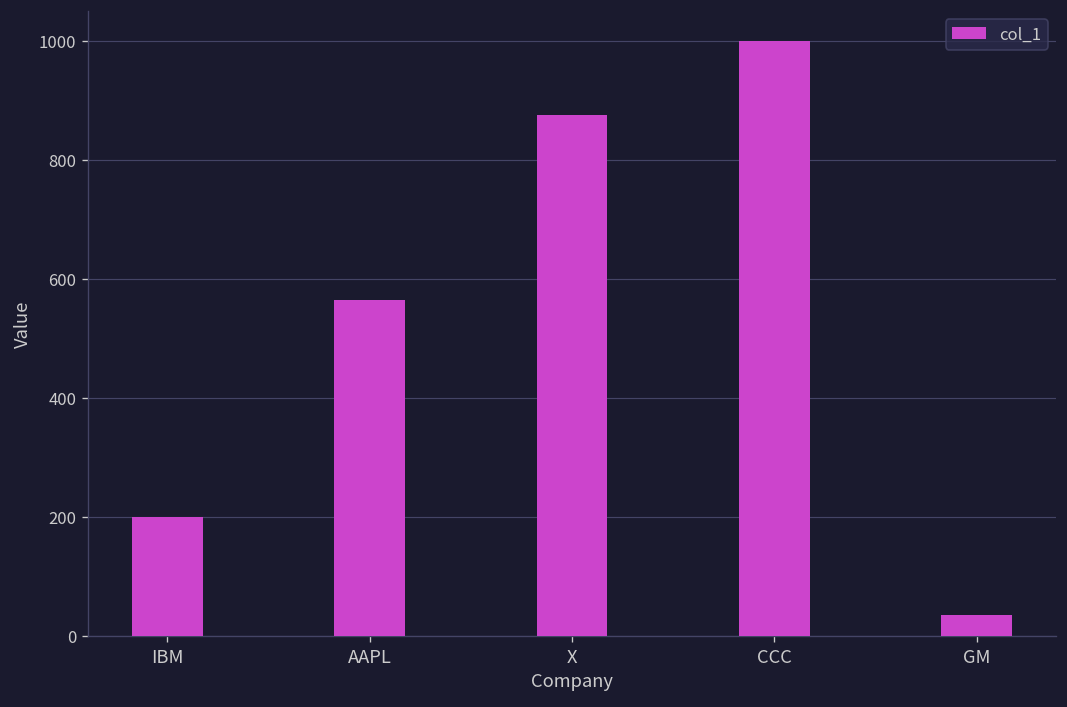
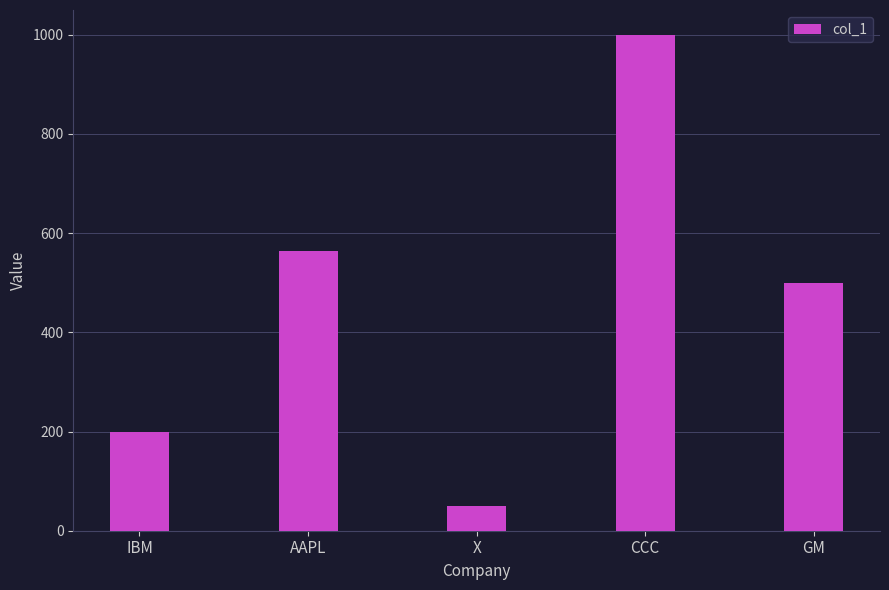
X: 880 -> 50
GM: 40 -> 500
